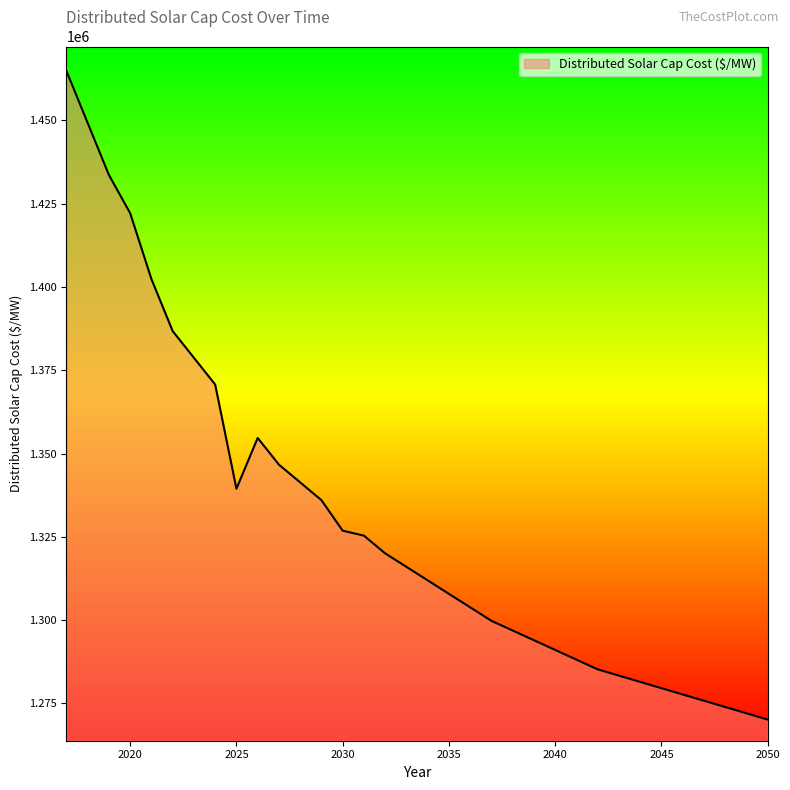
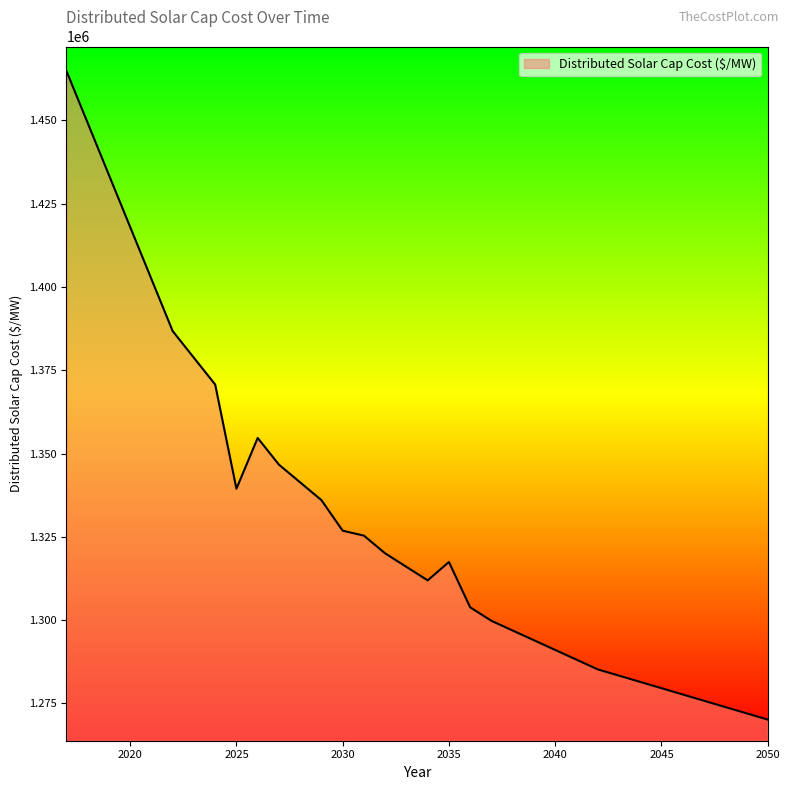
2020: 1422000 -> 1418000
2035: 1308000 -> 1317000
